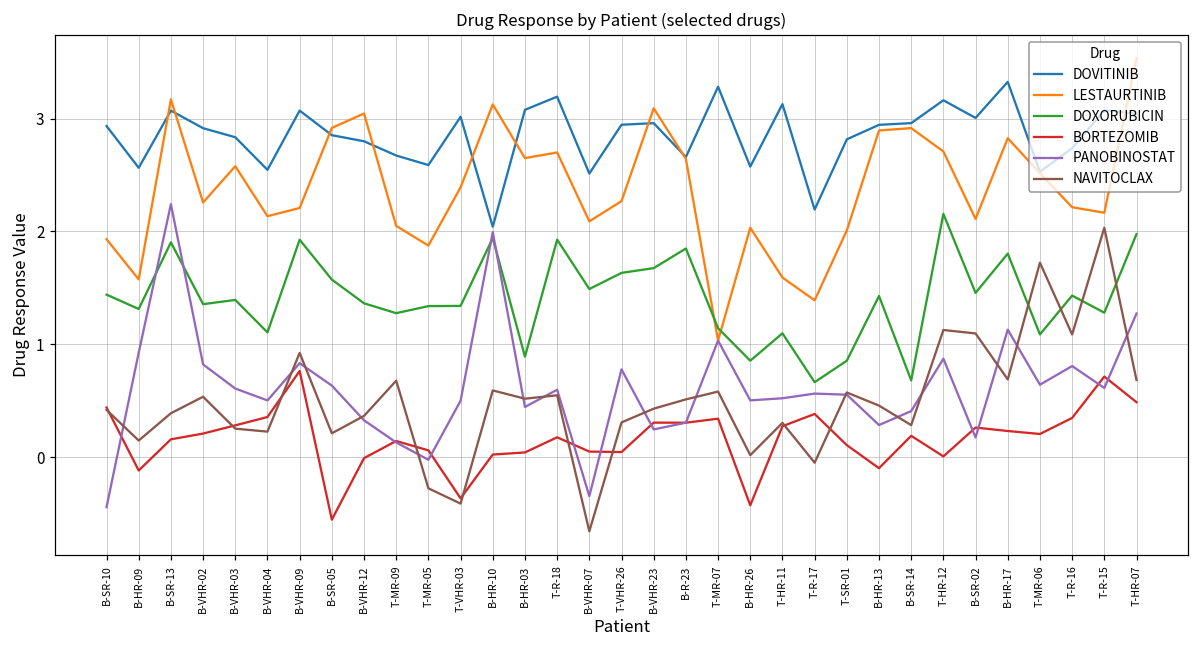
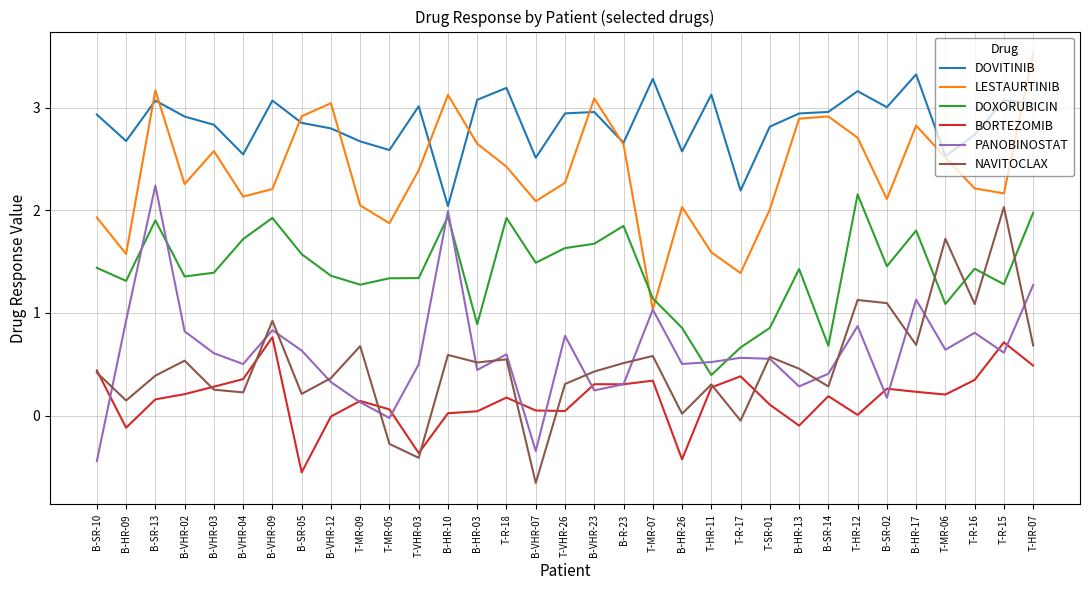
DOVITINIB, B-HR-09: 2.56 -> 2.68
DOXORUBICIN, B-VHR-04: 1.10 -> 1.72
LESTAURTINIB, T-R-18: 2.70 -> 2.43
DOXORUBICIN, T-HR-11: 1.10 -> 0.39
